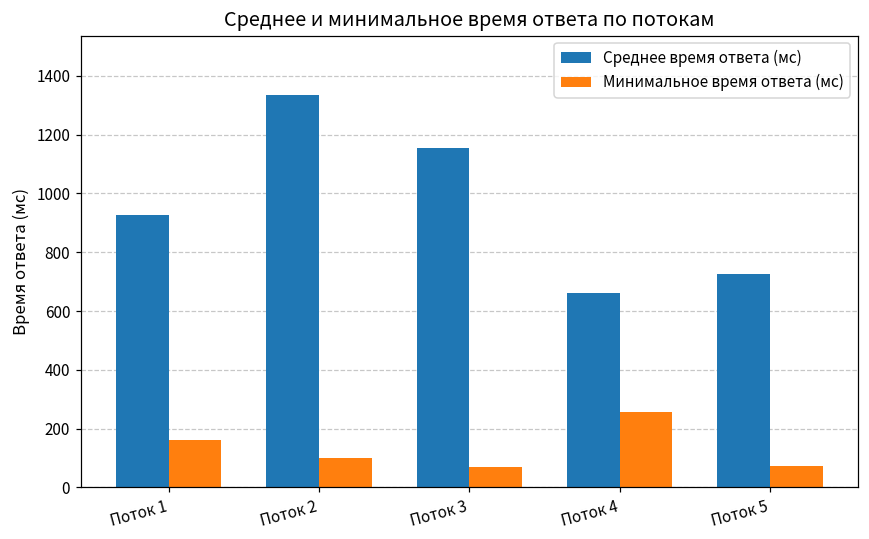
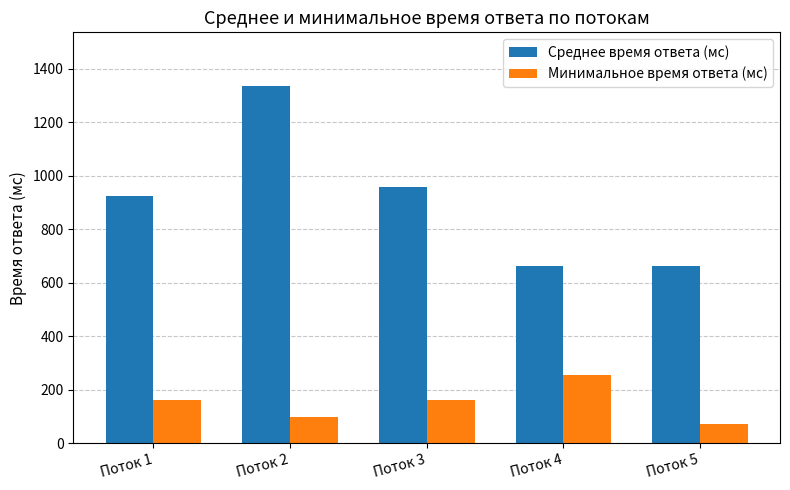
Среднее время ответа (мс), Поток 3: 1150 -> 960
Минимальное время ответа (мс), Поток 3: 70 -> 160
Среднее время ответа (мс), Поток 5: 730 -> 660
